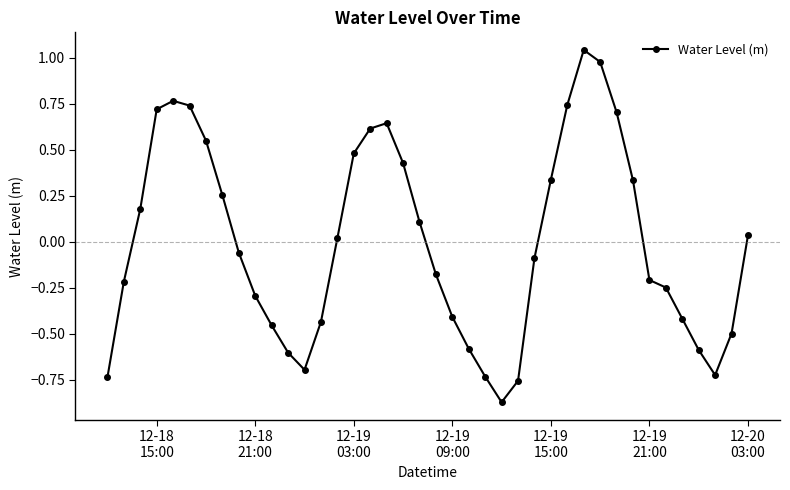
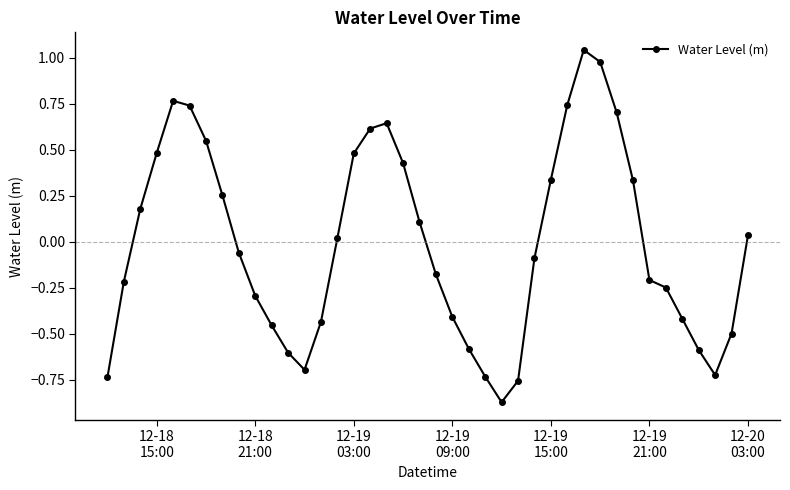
12-18 15:00: 0.72 -> 0.48
